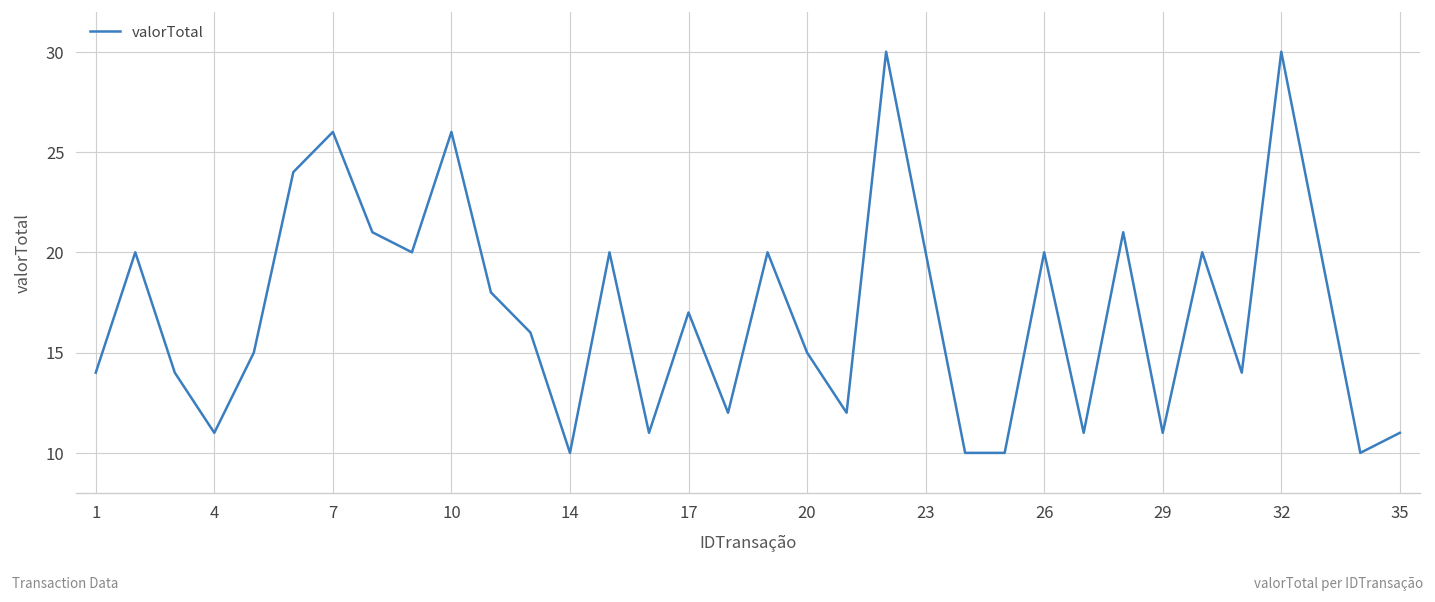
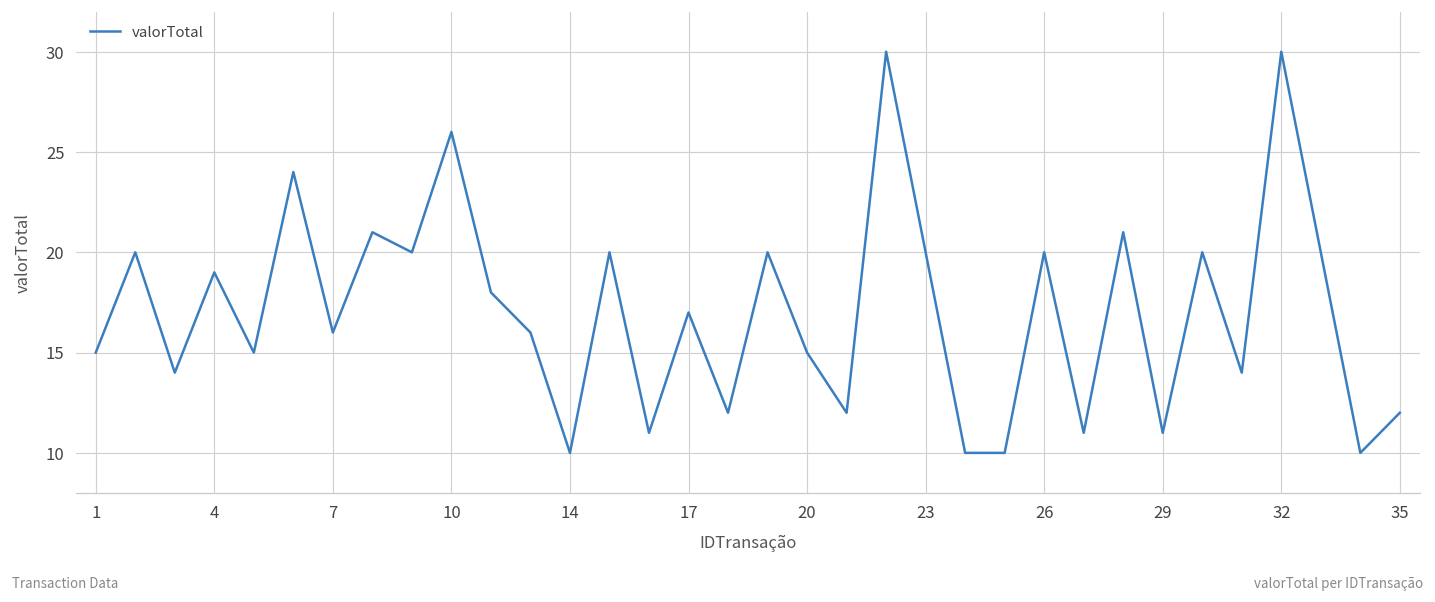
1: 14 -> 15
4: 11 -> 19
7: 26 -> 16
35: 11 -> 12
